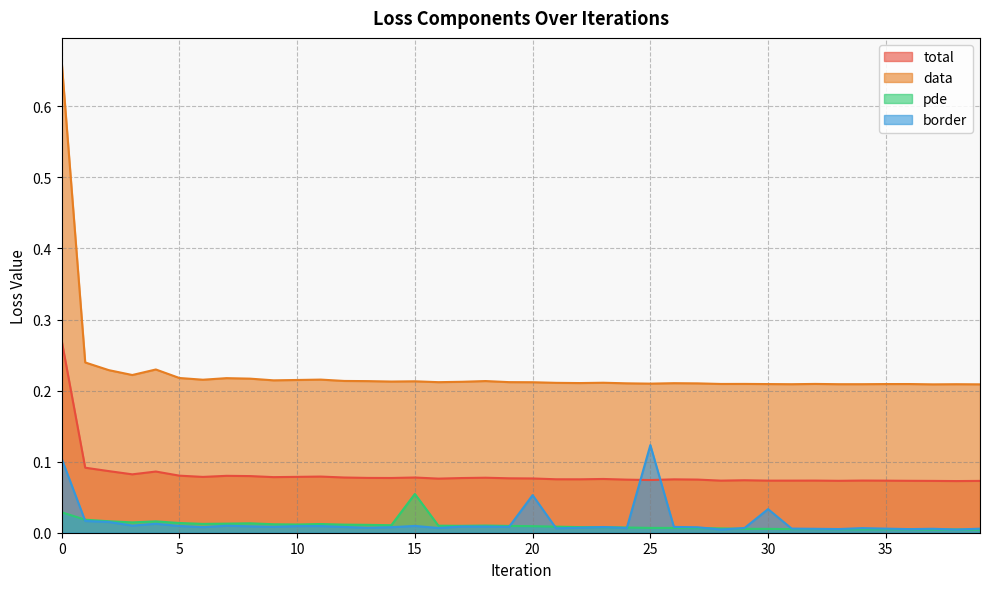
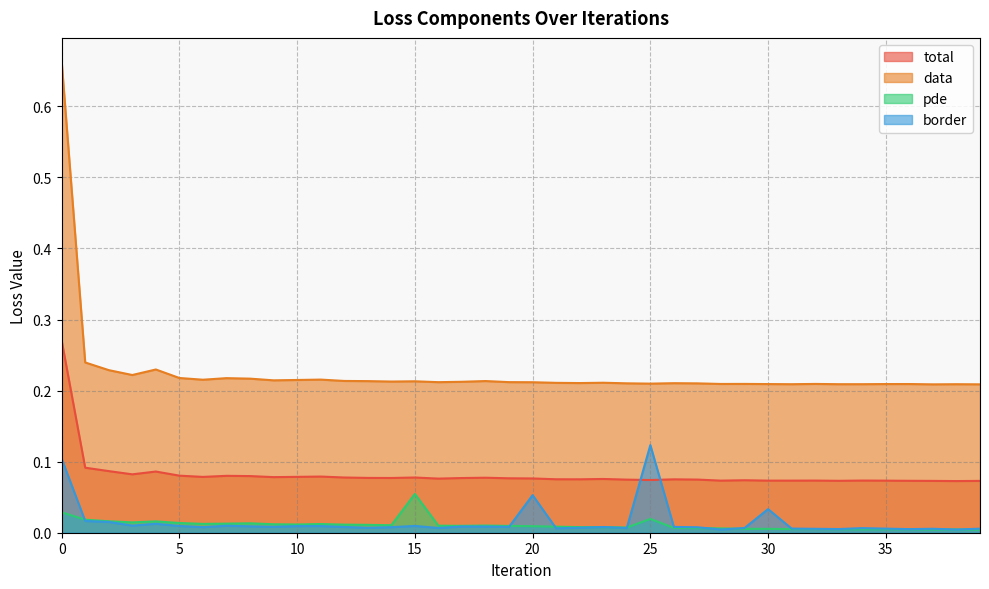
pde, 25: 0.01 -> 0.02
